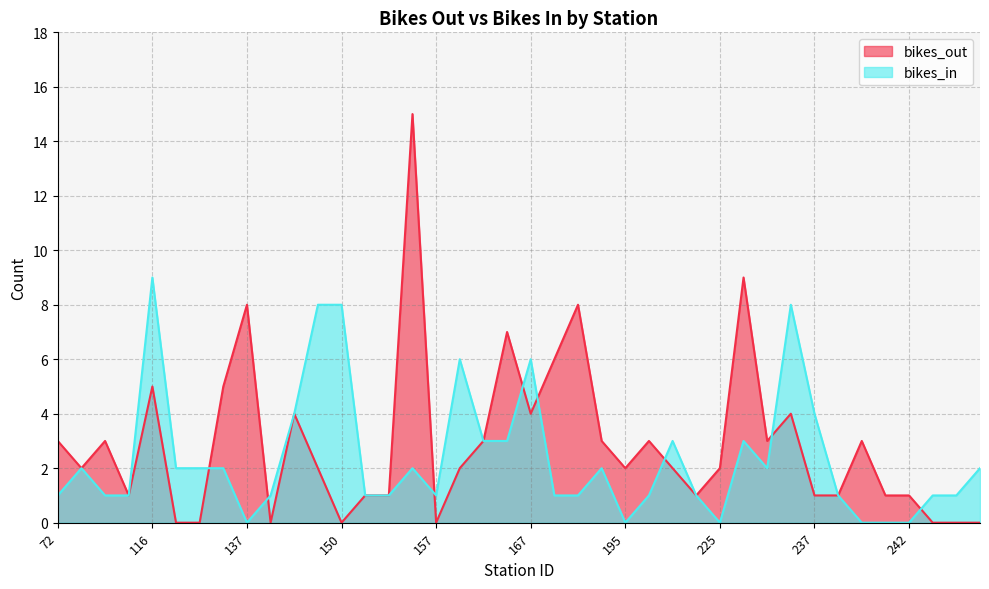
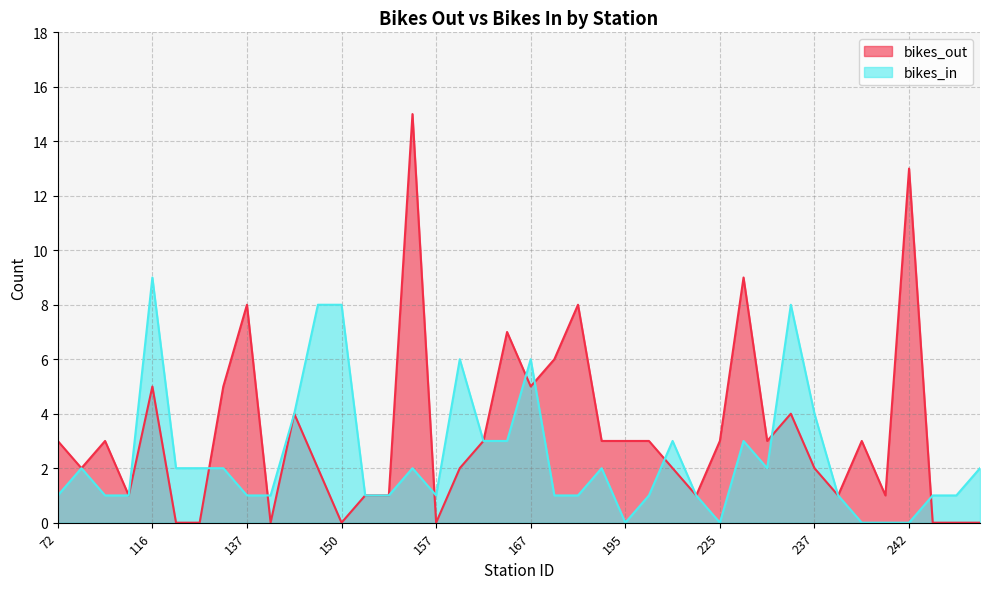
bikes_in, 137: 0 -> 1
bikes_out, 167: 4 -> 5
bikes_out, 195: 2 -> 3
bikes_out, 225: 2 -> 3
bikes_out, 237: 1 -> 2
bikes_out, 242: 1 -> 13
